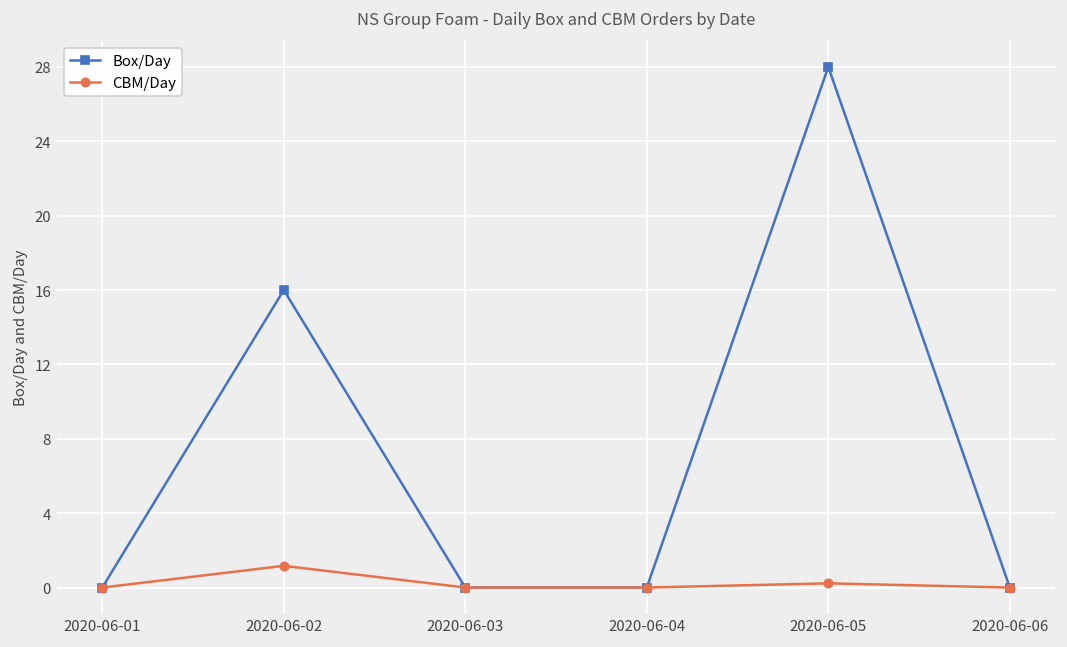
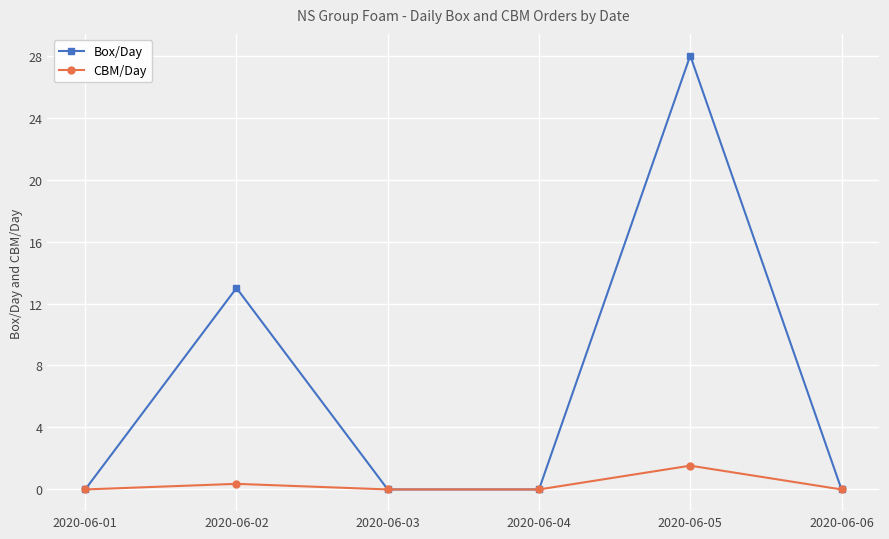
Box/Day, 2020-06-02: 16 -> 13
CBM/Day, 2020-06-02: 1.2 -> 0.4
CBM/Day, 2020-06-05: 0.2 -> 1.5
